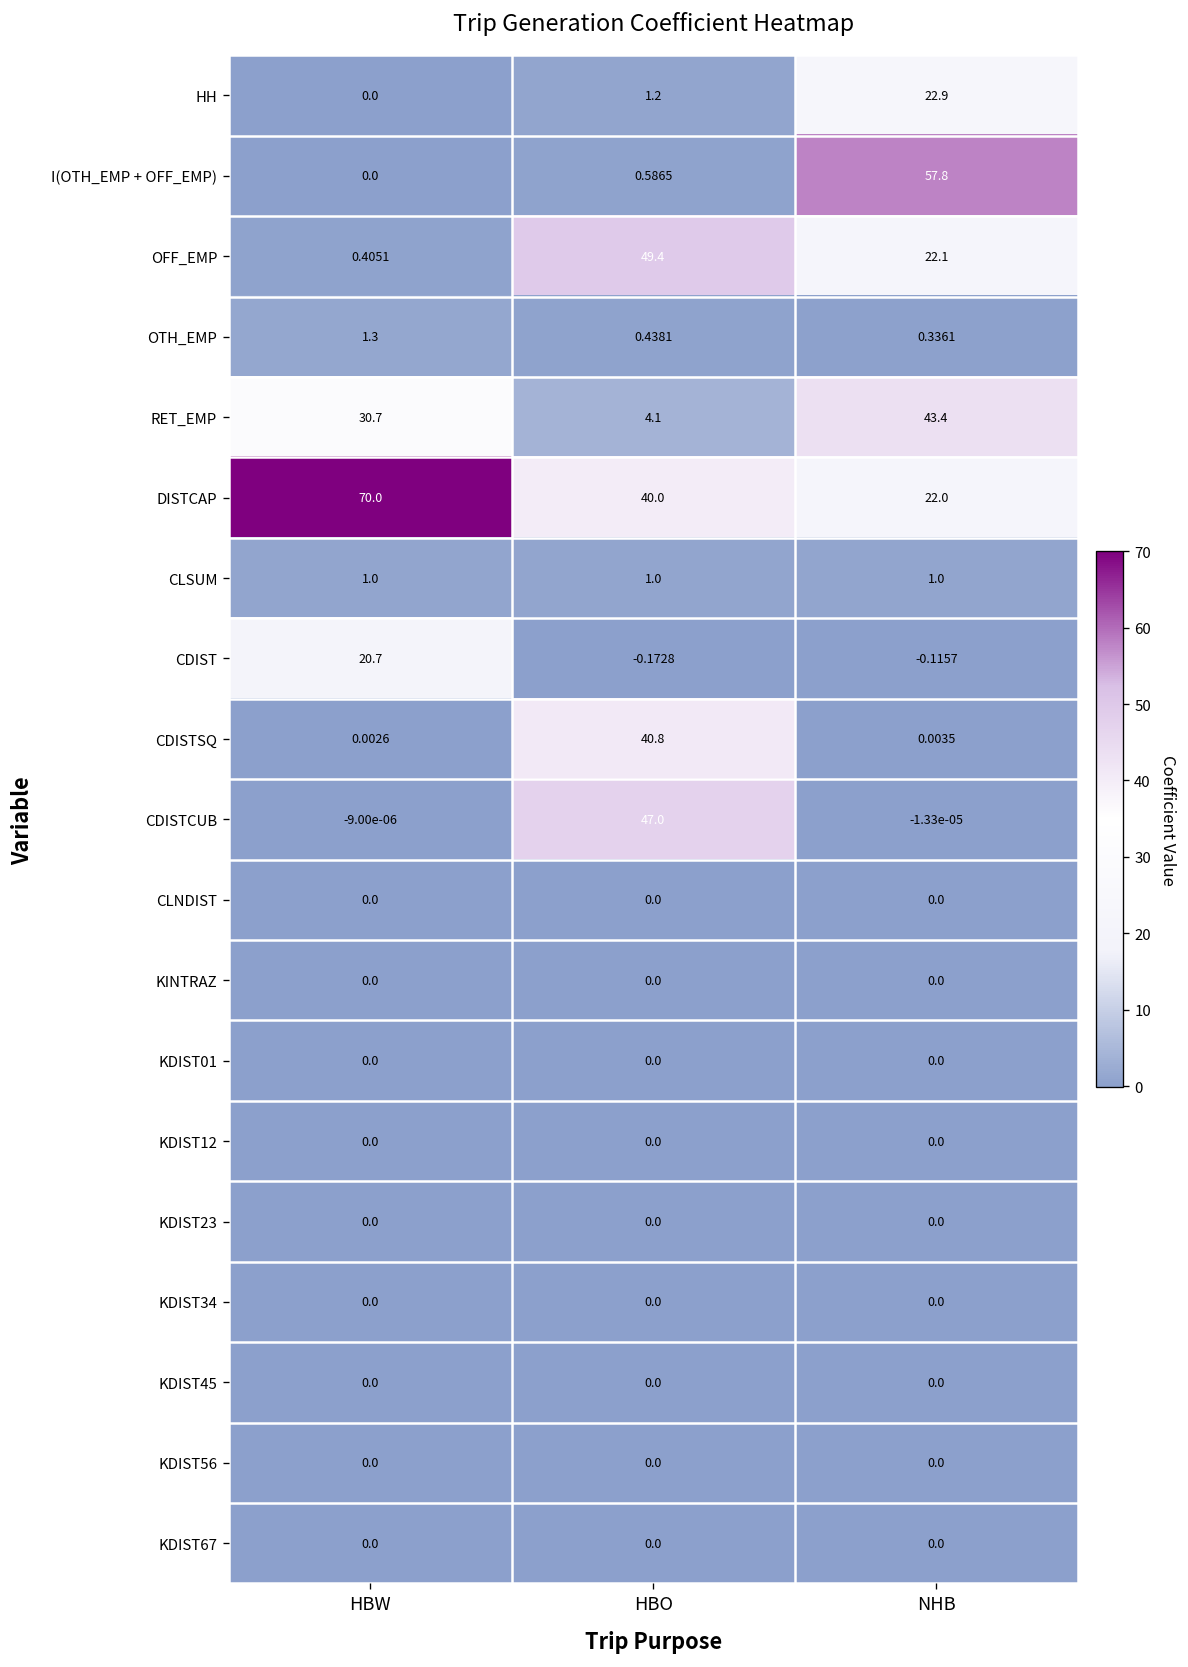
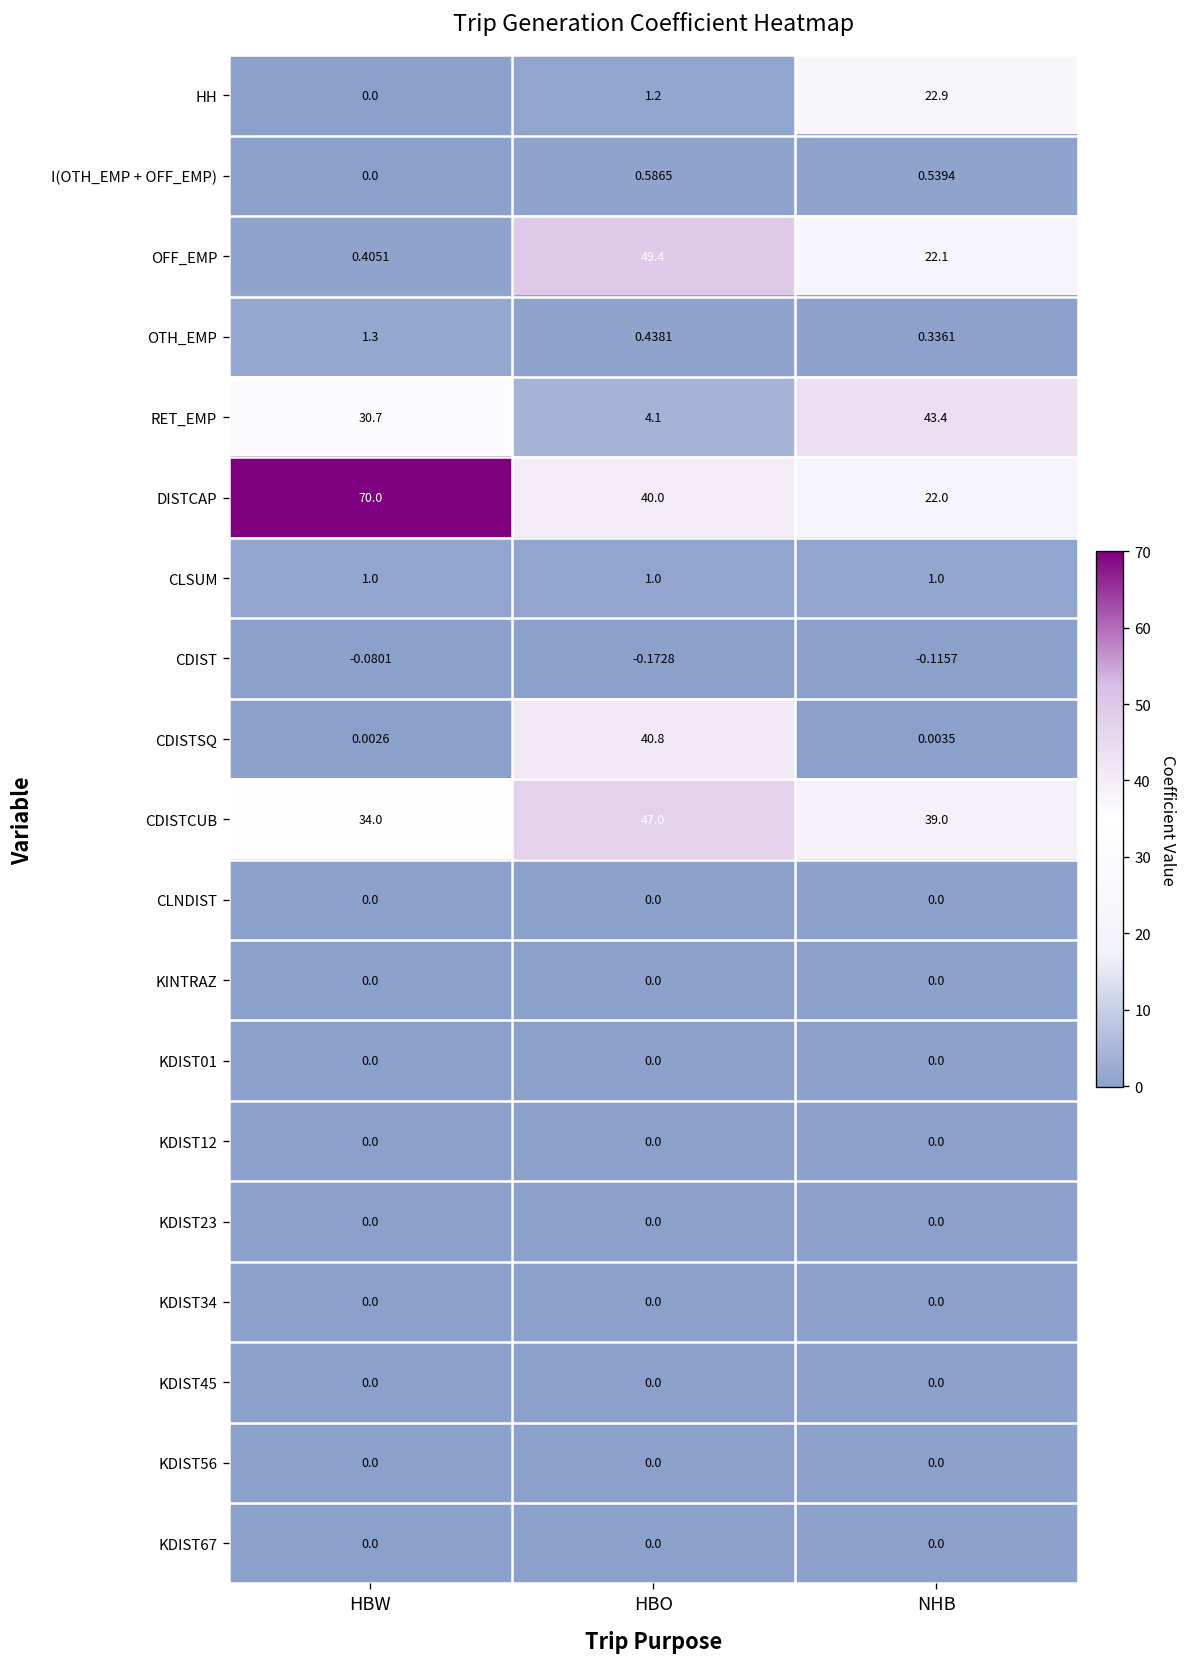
I(OTH_EMP + OFF_EMP), NHB: 57.8 -> 0.5394
CDIST, HBW: 20.7 -> -0.0801
CDISTCUB, HBW: -9.00e-06 -> 34.0
CDISTCUB, NHB: -1.33e-05 -> 39.0
